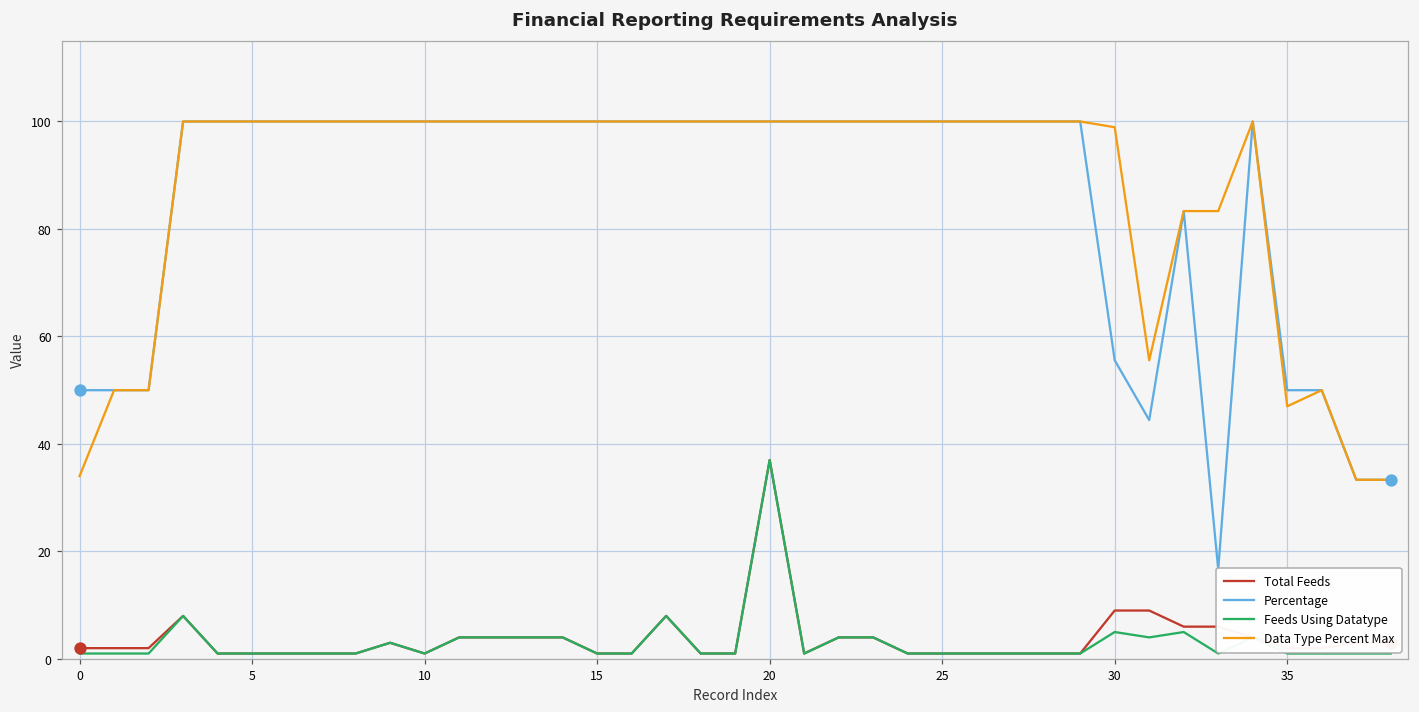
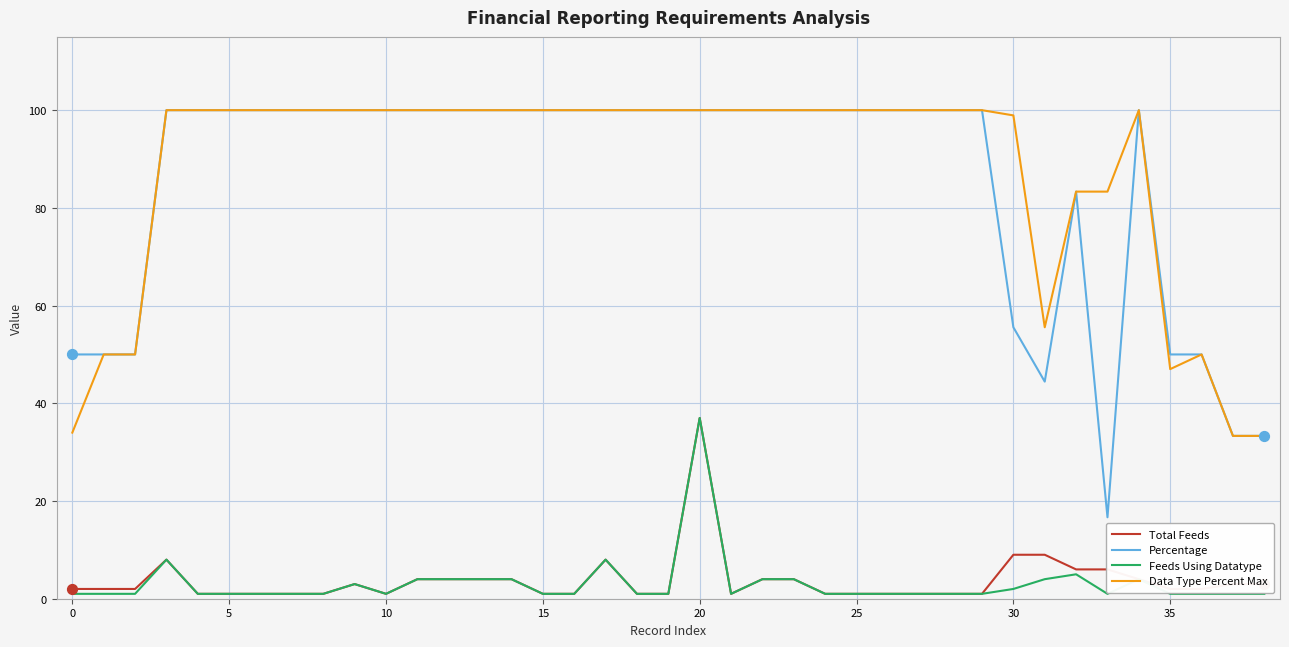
Feeds Using Datatype, 30: 5 -> 2
